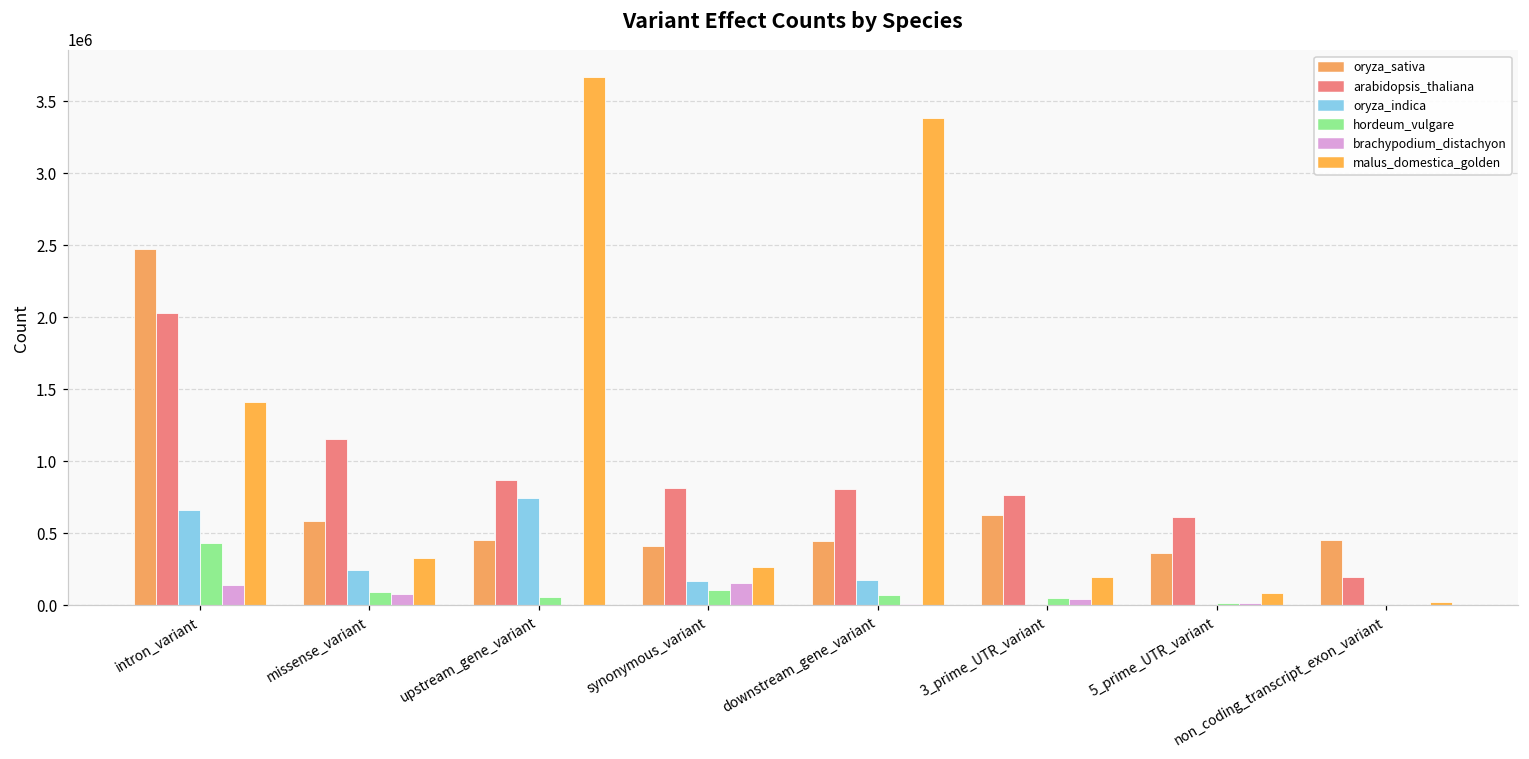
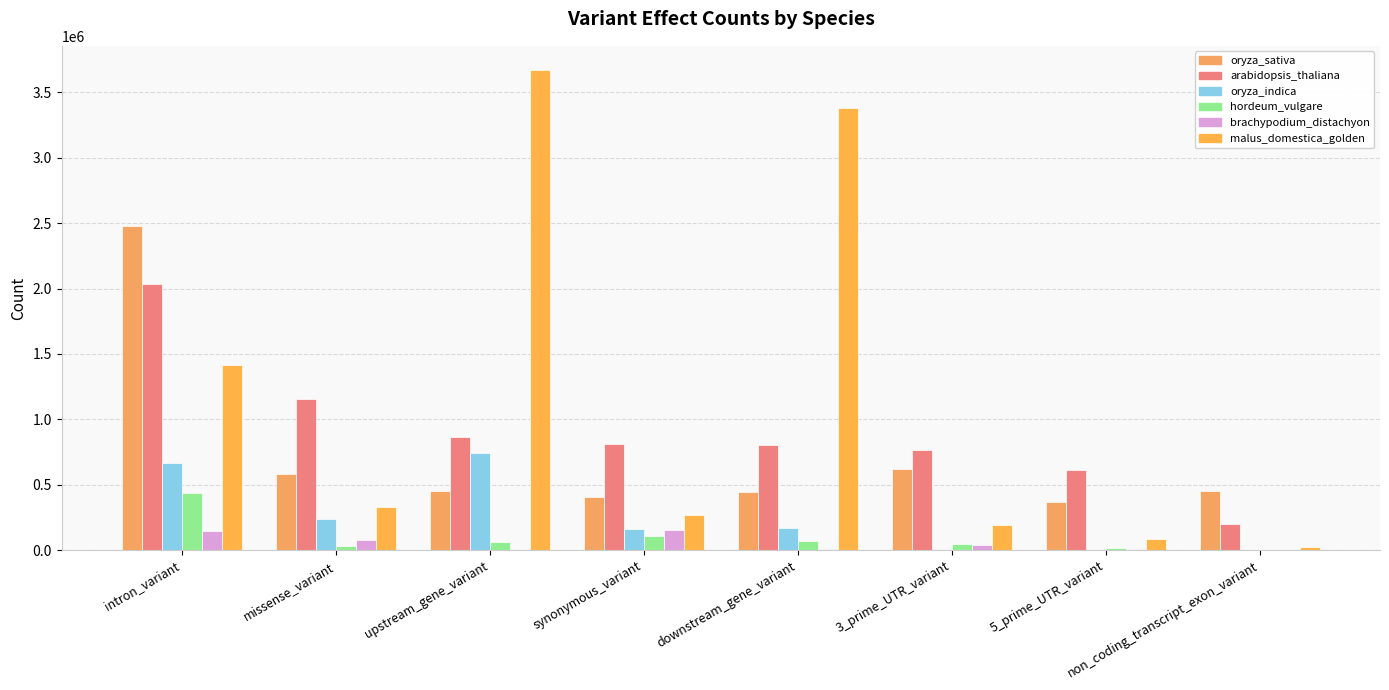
hordeum_vulgare, missense_variant: 100000 -> 30000
